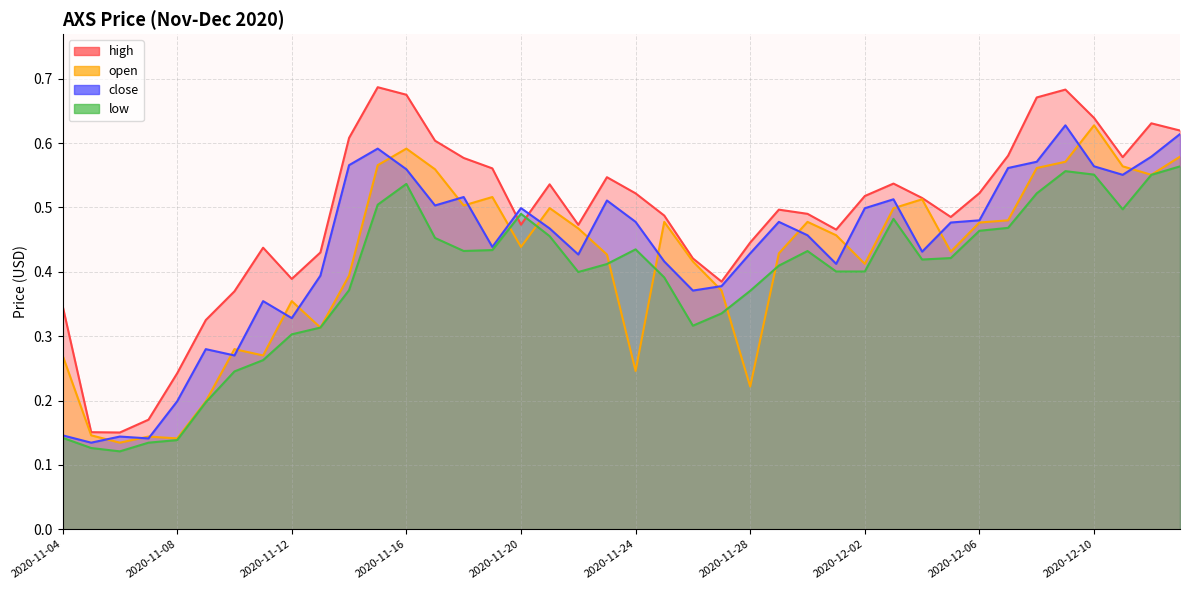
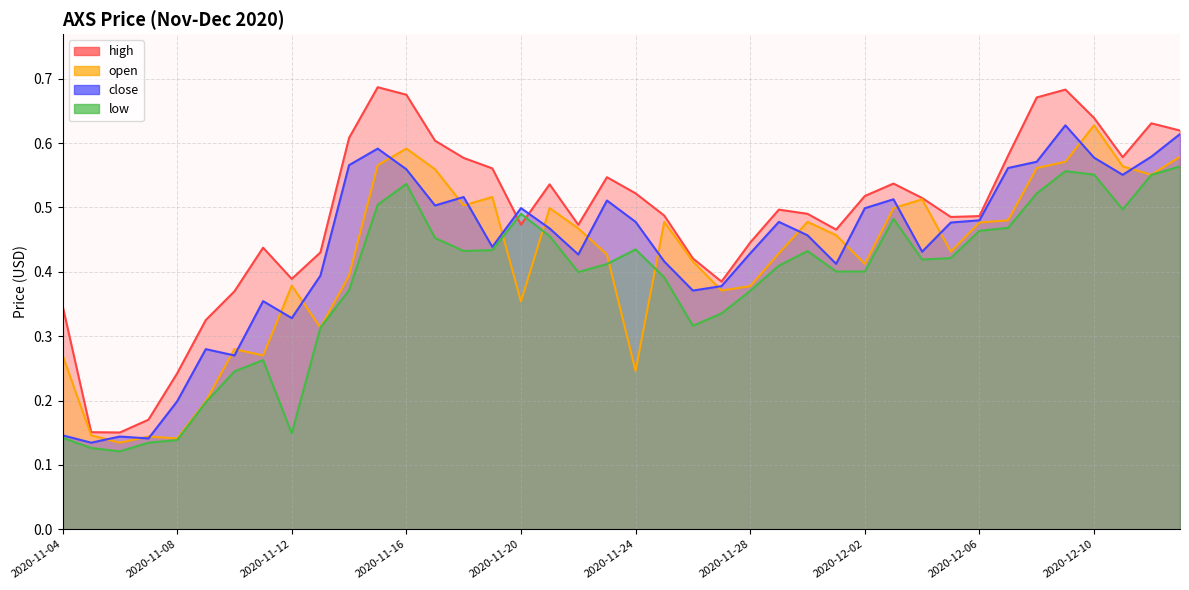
open, 2020-11-12: 0.35 -> 0.38
low, 2020-11-12: 0.30 -> 0.15
open, 2020-11-20: 0.44 -> 0.35
open, 2020-11-28: 0.22 -> 0.38
high, 2020-12-06: 0.52 -> 0.49
close, 2020-12-10: 0.56 -> 0.58
